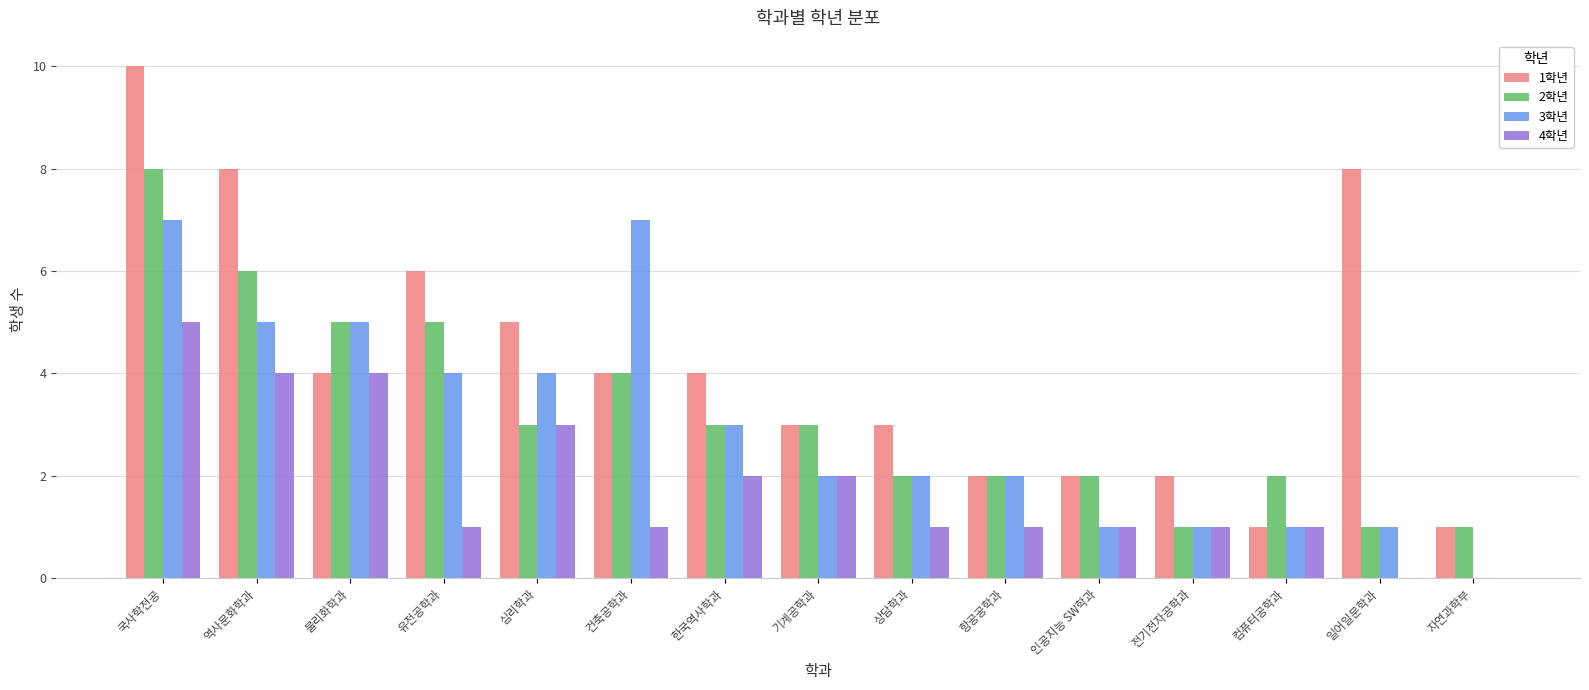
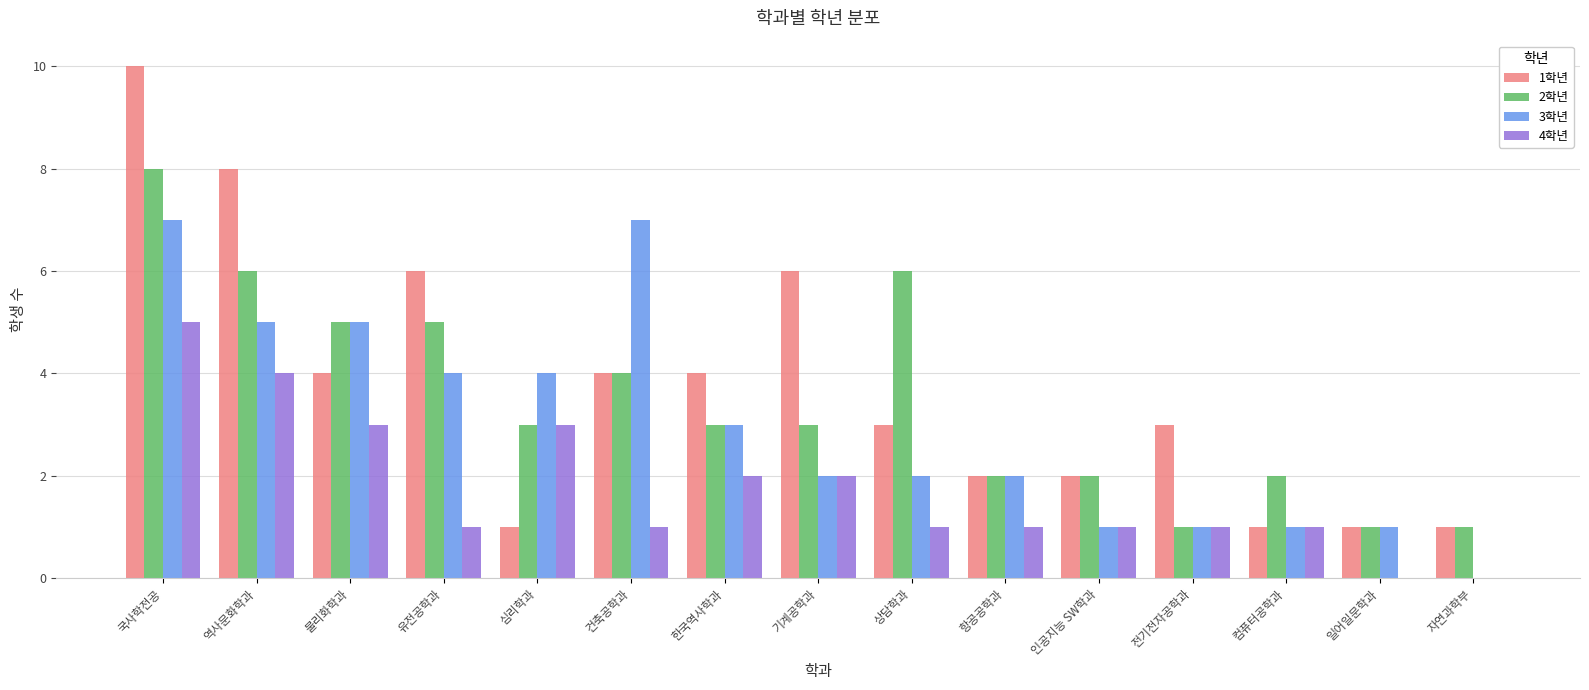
4학년, 물리화학과: 4 -> 3
1학년, 심리학과: 5 -> 1
1학년, 기계공학과: 3 -> 6
2학년, 상담학과: 2 -> 6
1학년, 전기전자공학과: 2 -> 3
1학년, 일어일문학과: 8 -> 1
